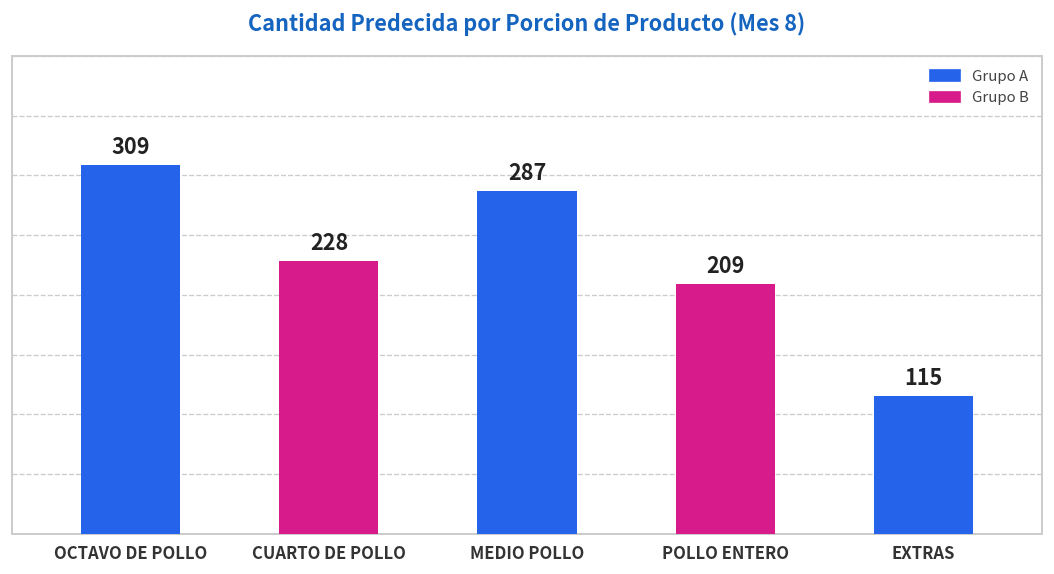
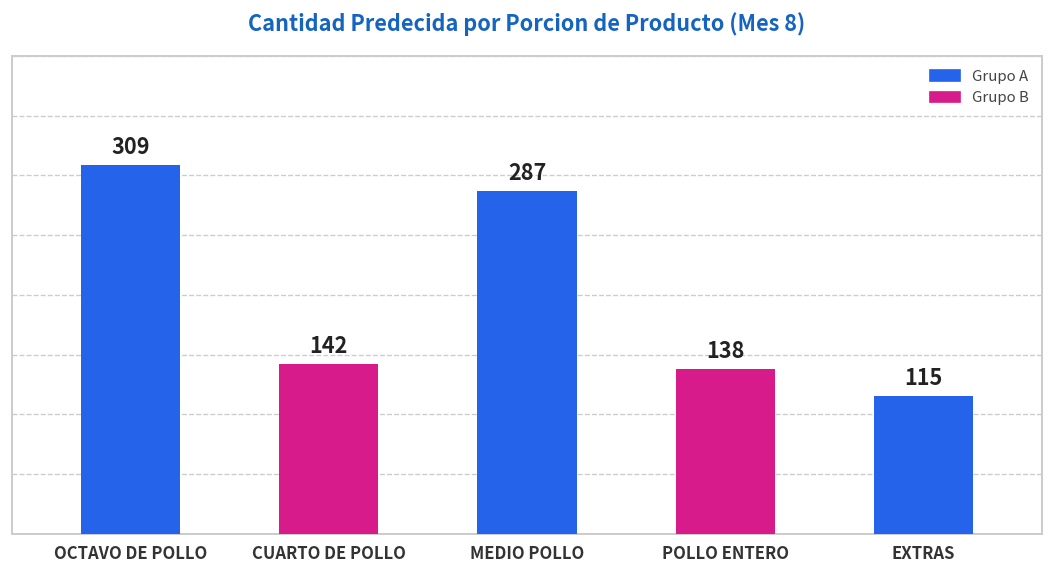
CUARTO DE POLLO: 228 -> 142
POLLO ENTERO: 209 -> 138
